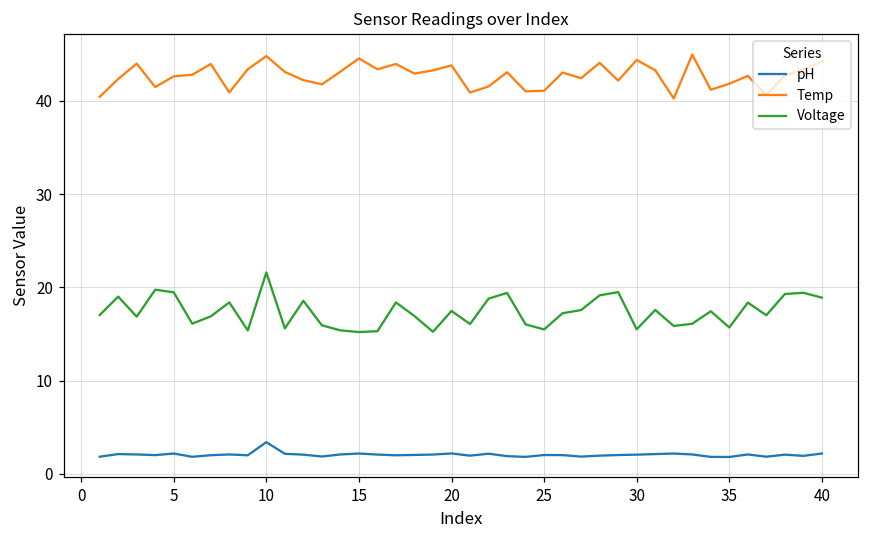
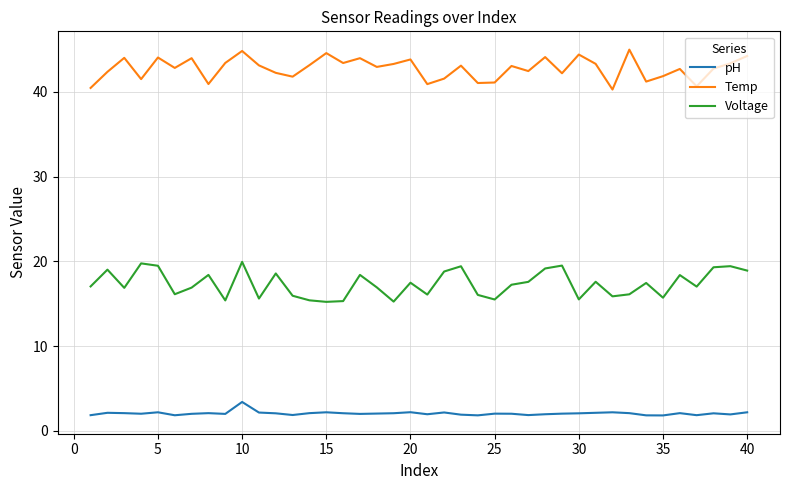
Temp, 5: 43 -> 44
Voltage, 10: 22 -> 20
